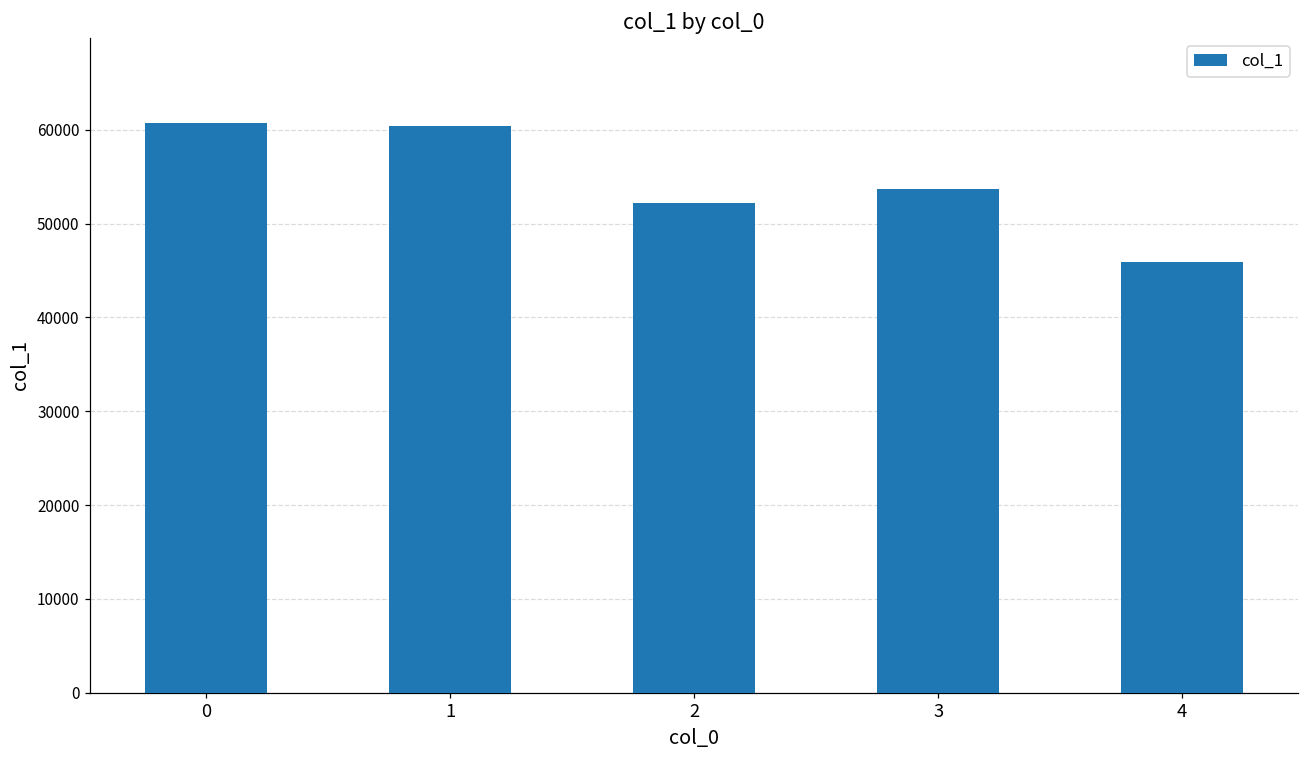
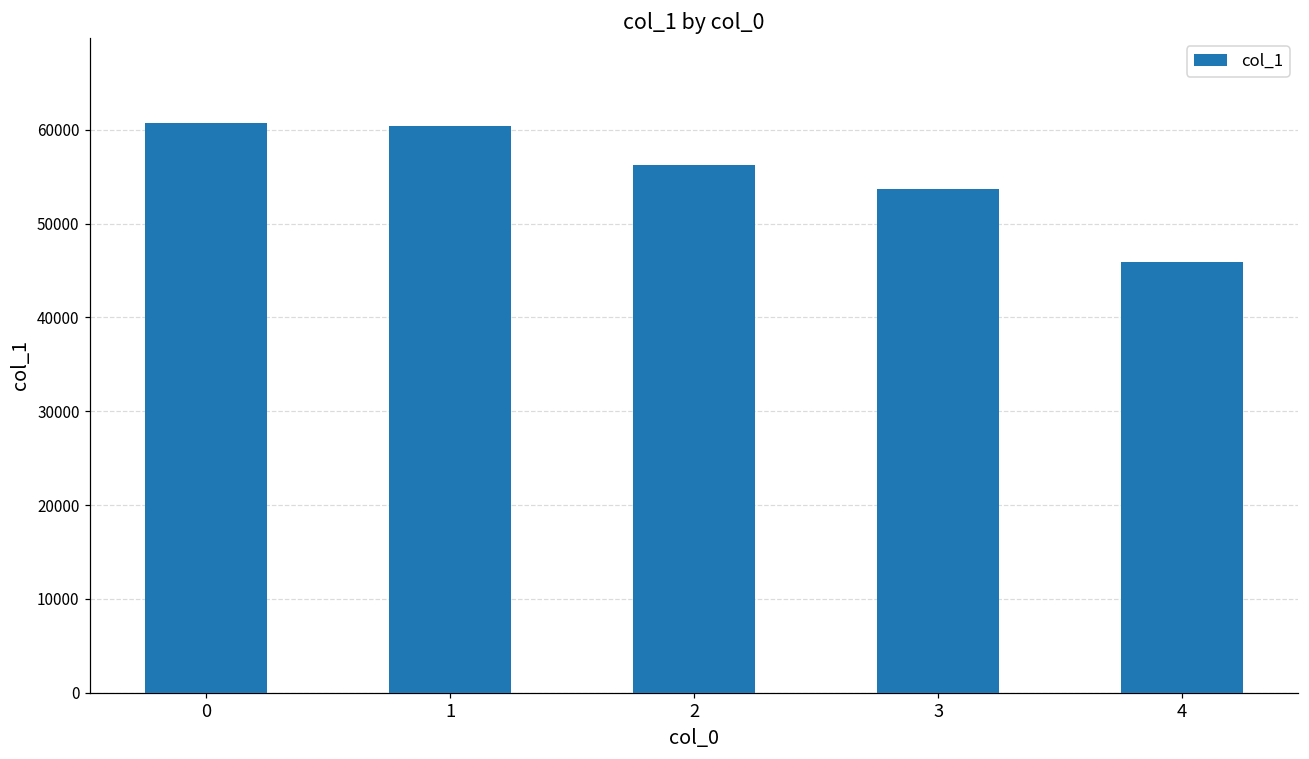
2: 52000 -> 56000
